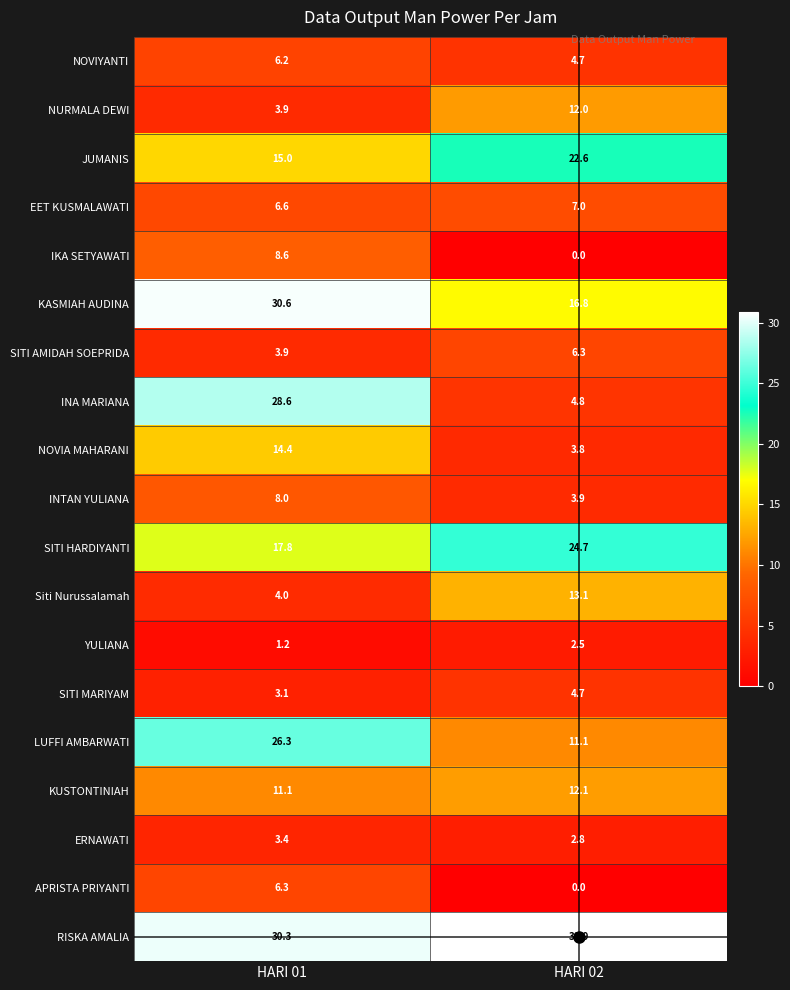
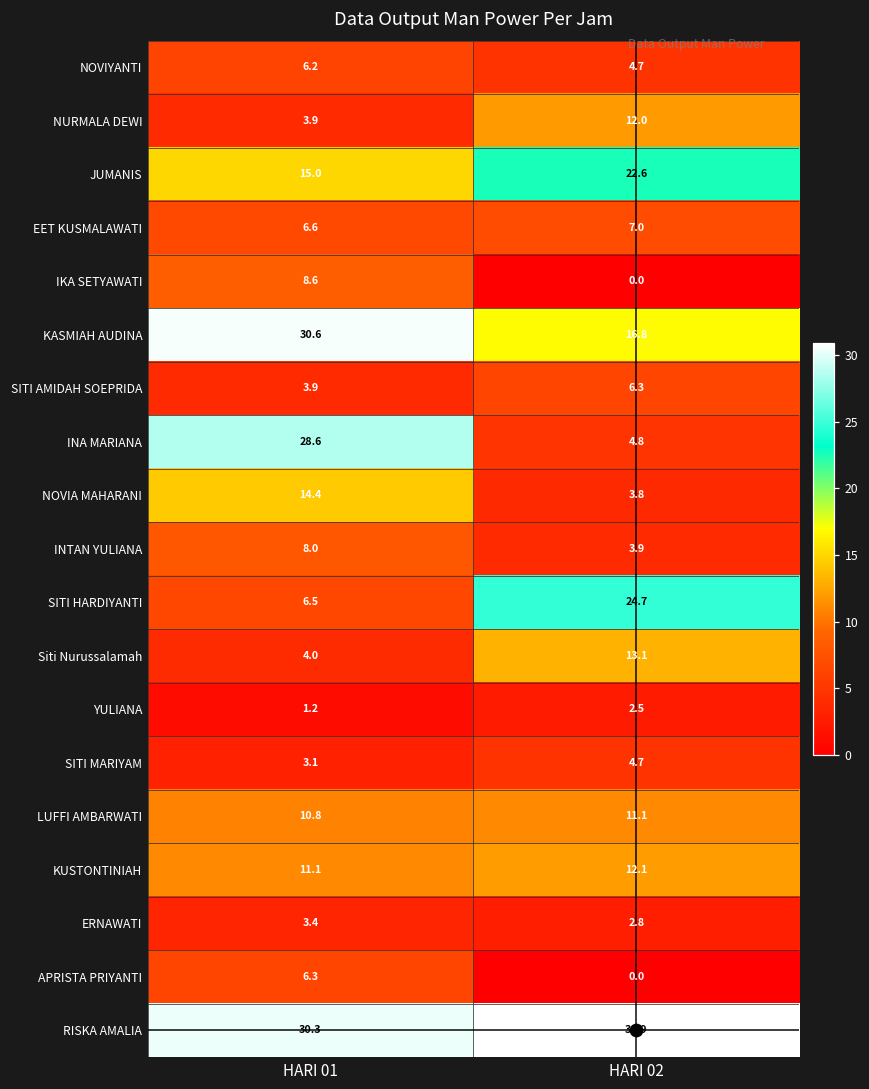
SITI HARDIYANTI, HARI 01: 17.8 -> 6.5
LUFFI AMBARWATI, HARI 01: 26.3 -> 10.8
